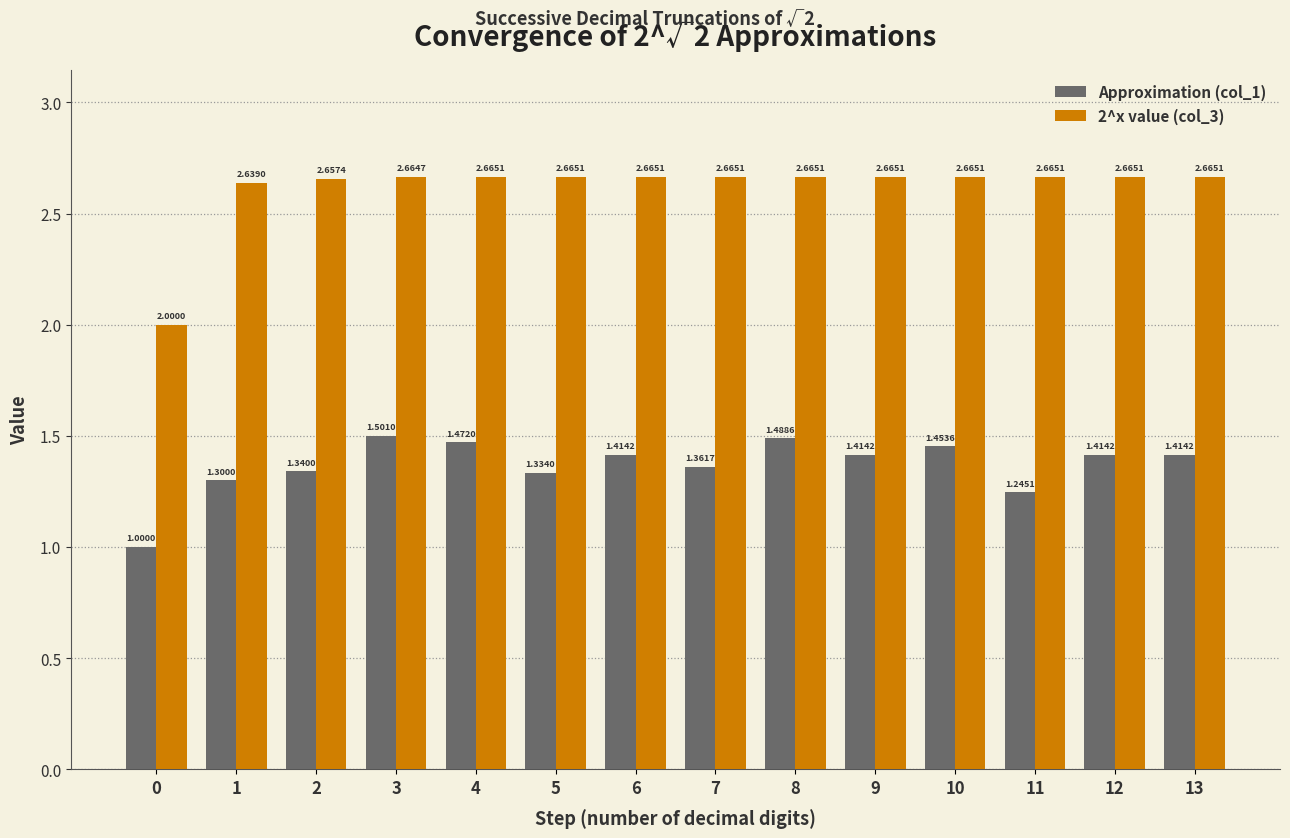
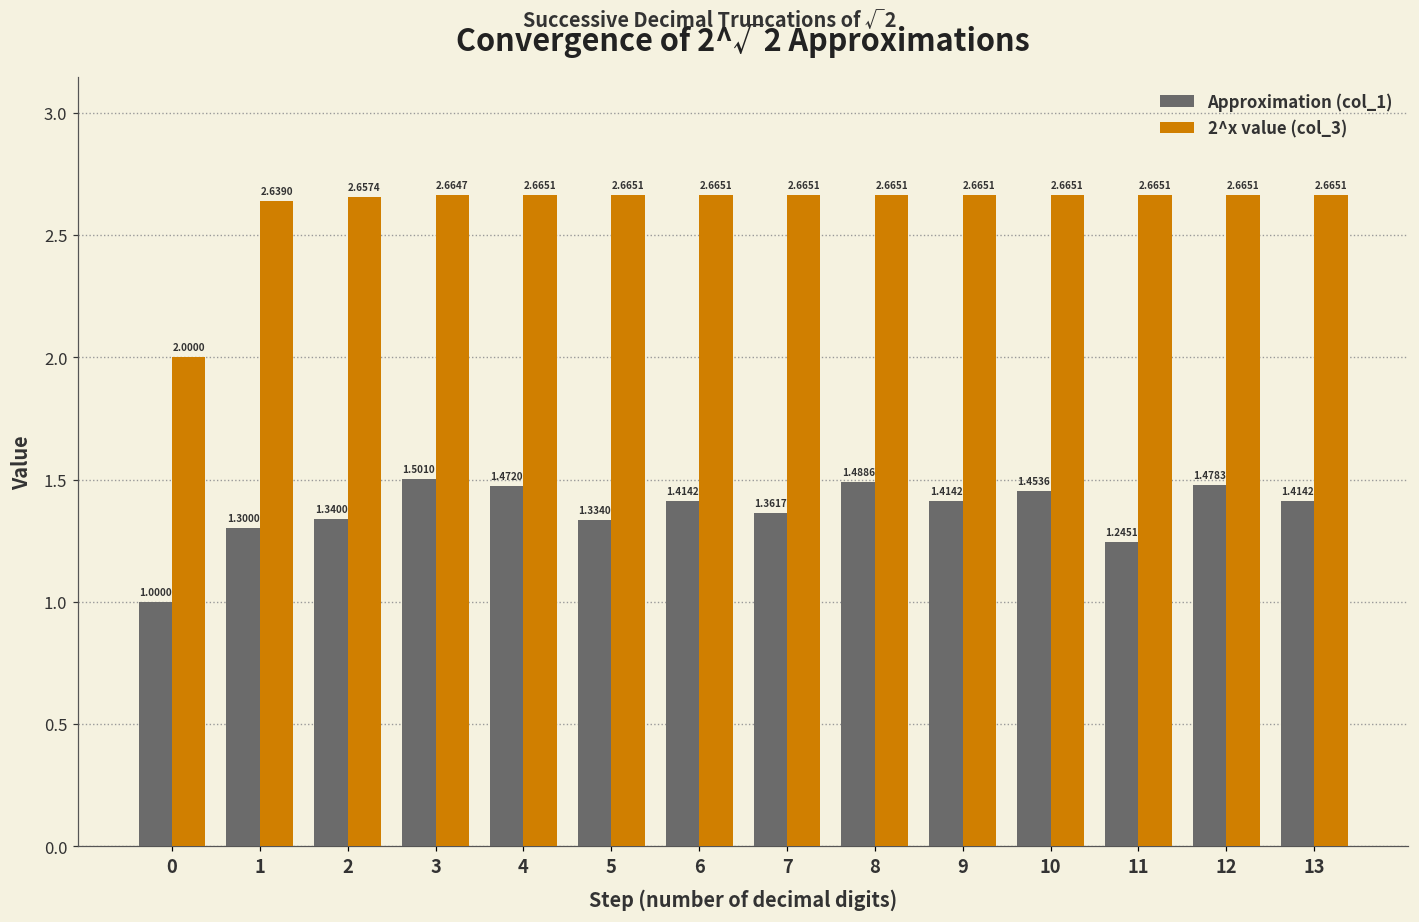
Approximation (col_1), 12: 1.4142 -> 1.4783
